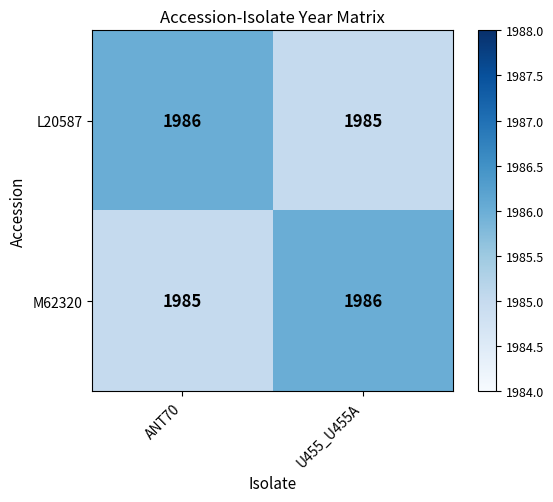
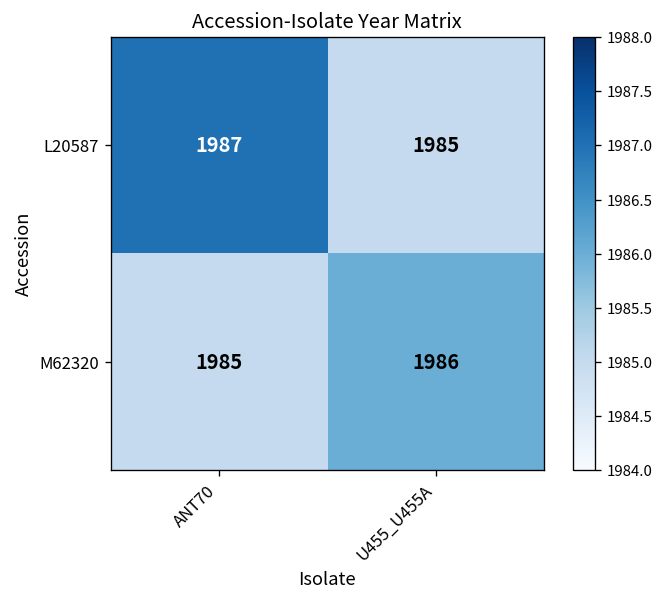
L20587, ANT70: 1986 -> 1987
